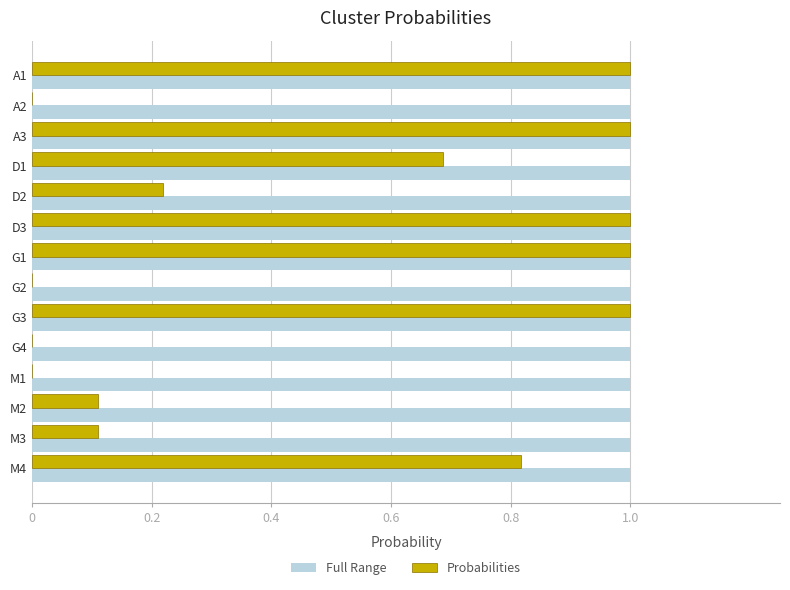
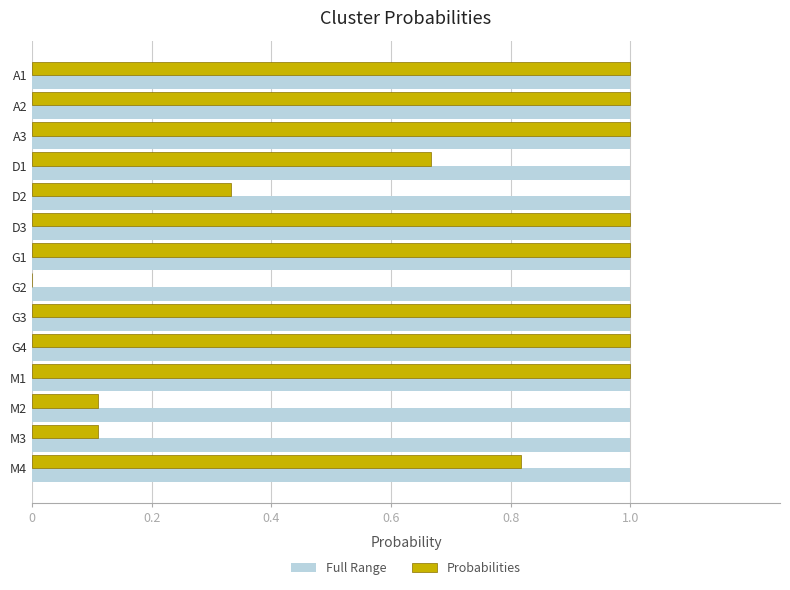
Probabilities, A2: 0 -> 1
Probabilities, D1: 0.69 -> 0.67
Probabilities, D2: 0.22 -> 0.33
Probabilities, G4: 0 -> 1
Probabilities, M1: 0 -> 1
